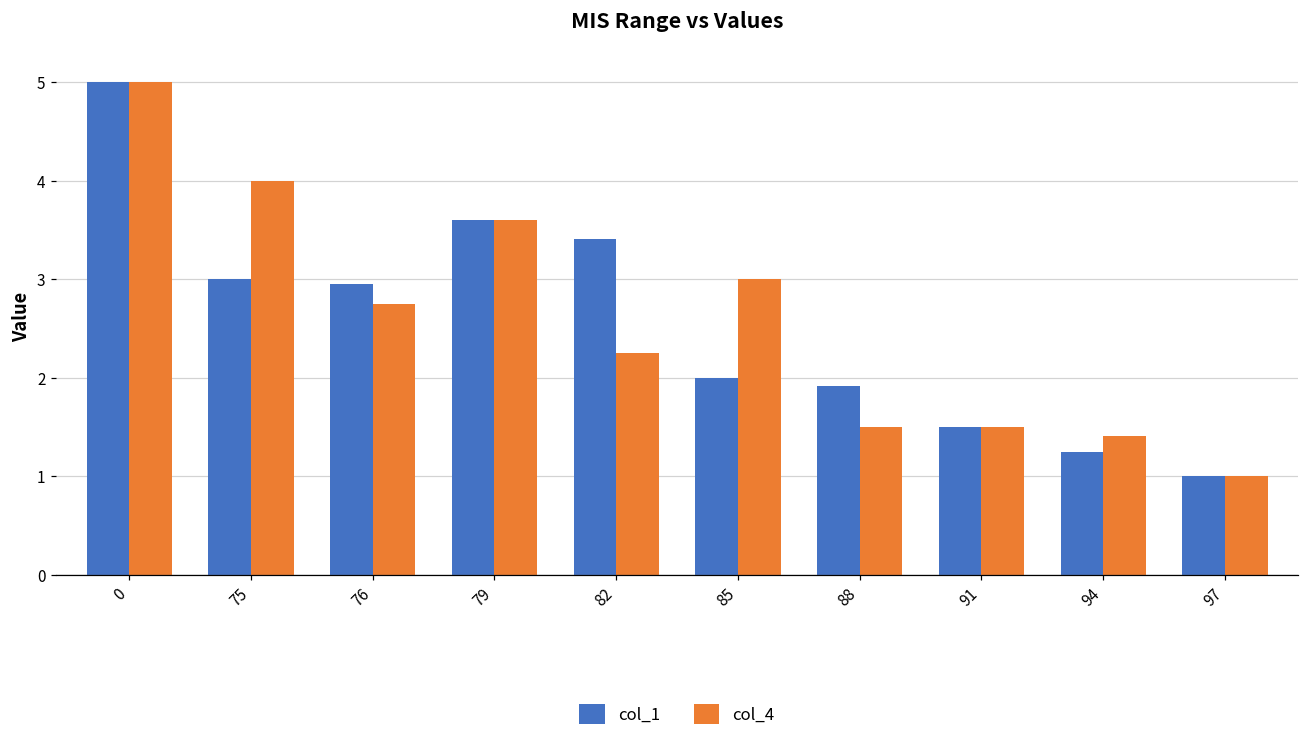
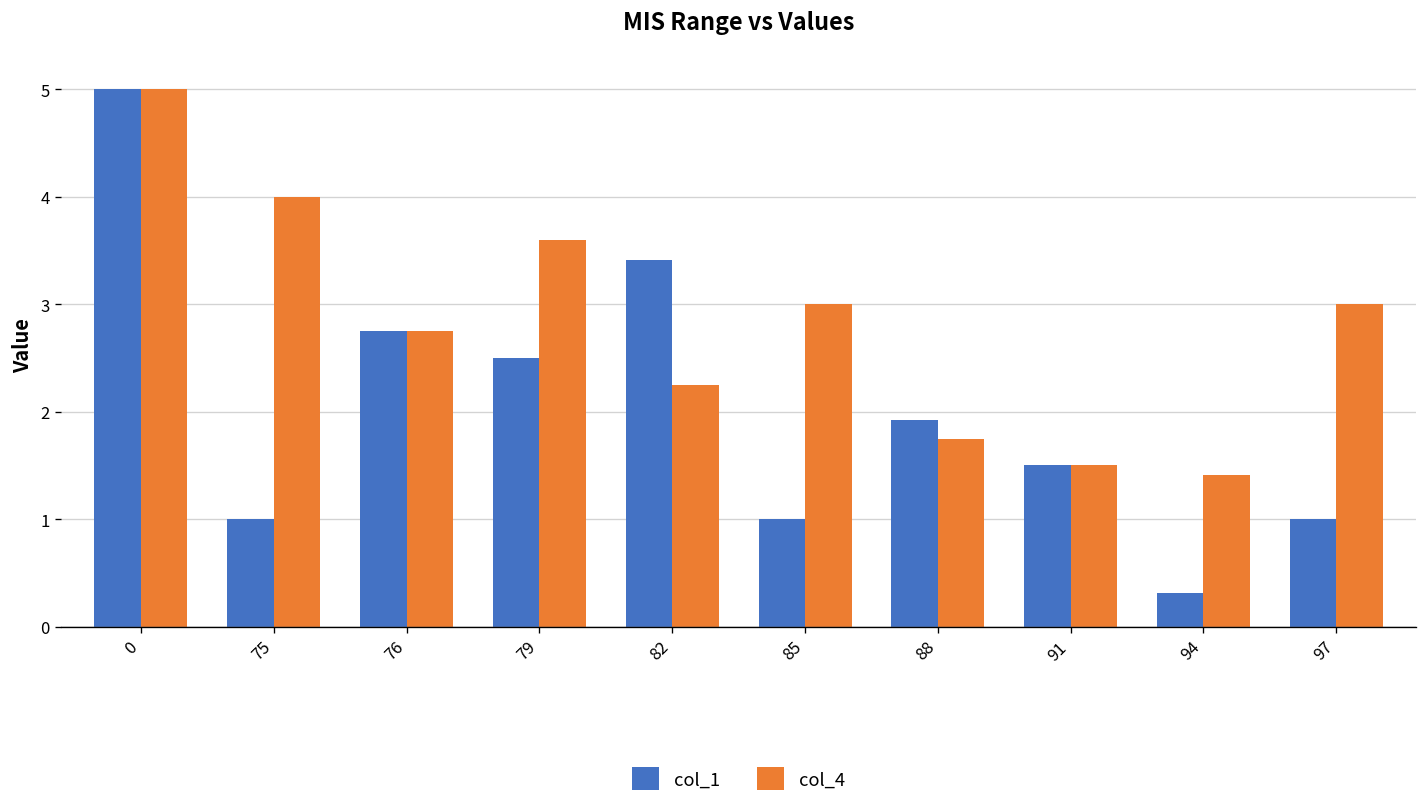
col_1, 75: 3 -> 1
col_1, 76: 3.0 -> 2.8
col_1, 79: 3.6 -> 2.5
col_1, 85: 2 -> 1
col_4, 88: 1.5 -> 1.8
col_1, 94: 1.3 -> 0.3
col_4, 97: 1 -> 3
